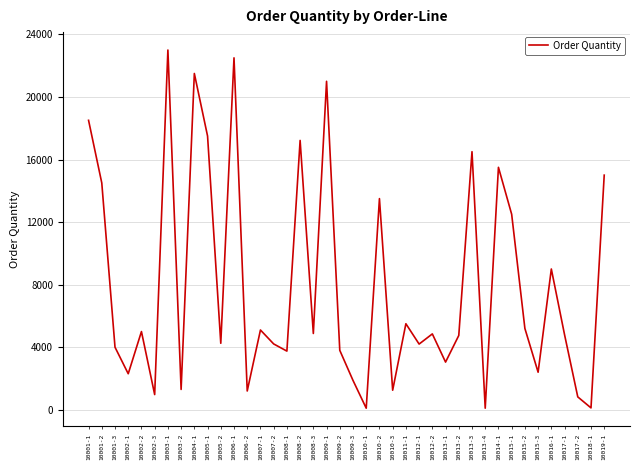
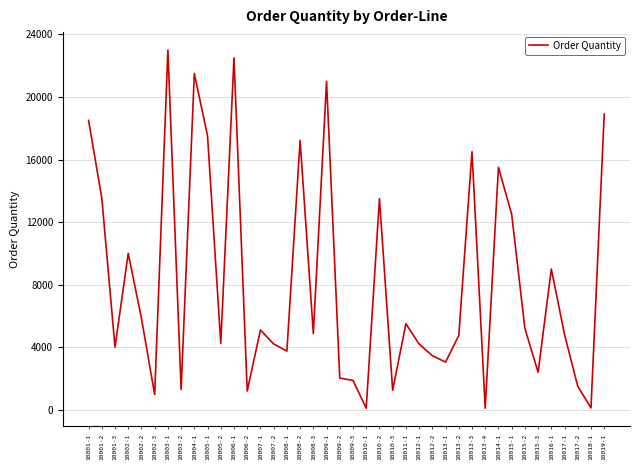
10001-2: 14500 -> 13500
10002-1: 2300 -> 10000
10002-2: 5000 -> 5800
10009-2: 3800 -> 2000
10012-2: 4900 -> 3500
10017-2: 800 -> 1500
10019-1: 15000 -> 18900
